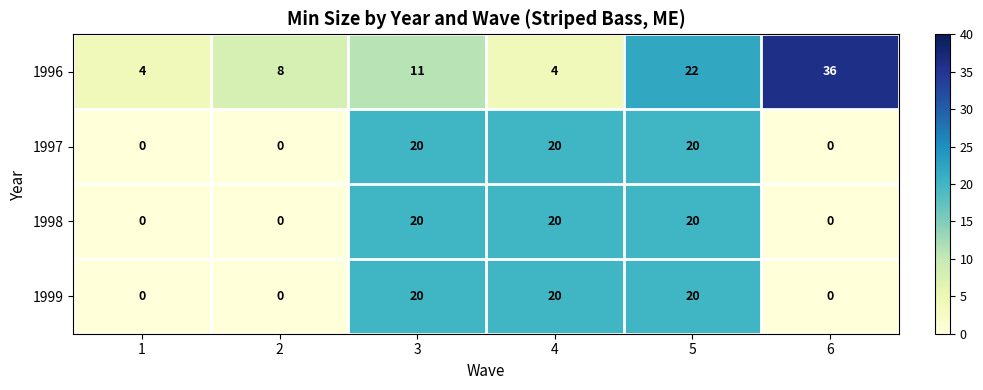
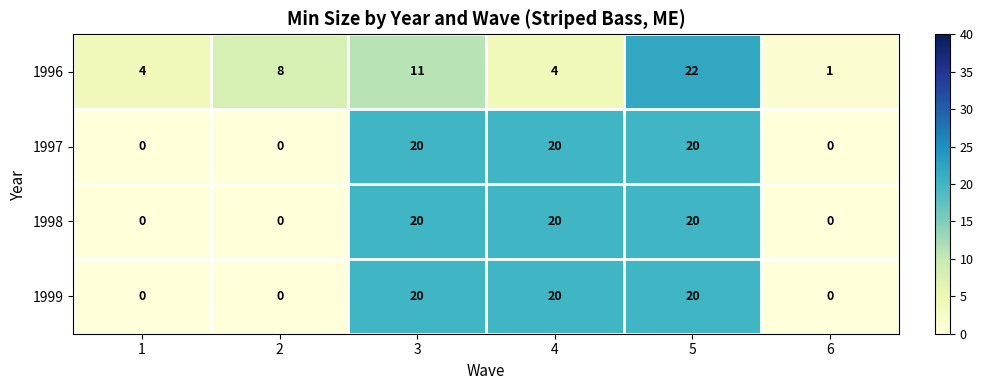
1996, 6: 36 -> 1
